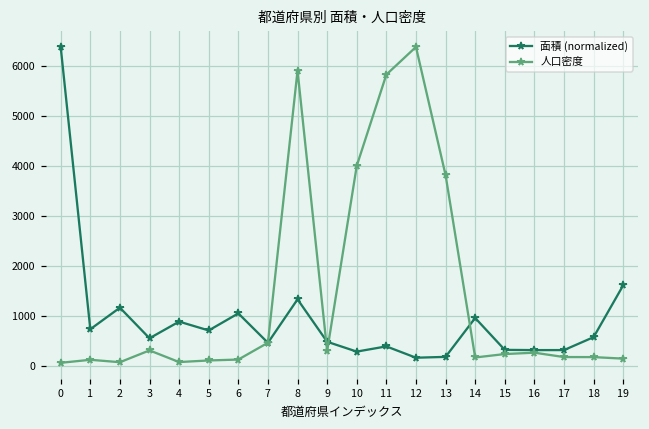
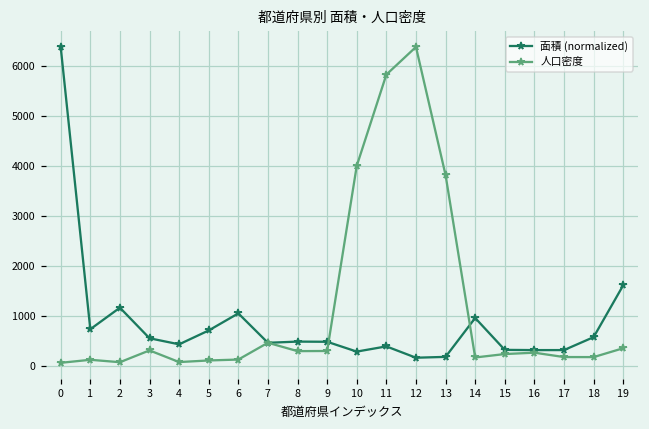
面積 (normalized), 4: 900 -> 400
面積 (normalized), 8: 1300 -> 500
人口密度, 8: 5900 -> 300
人口密度, 19: 100 -> 400
